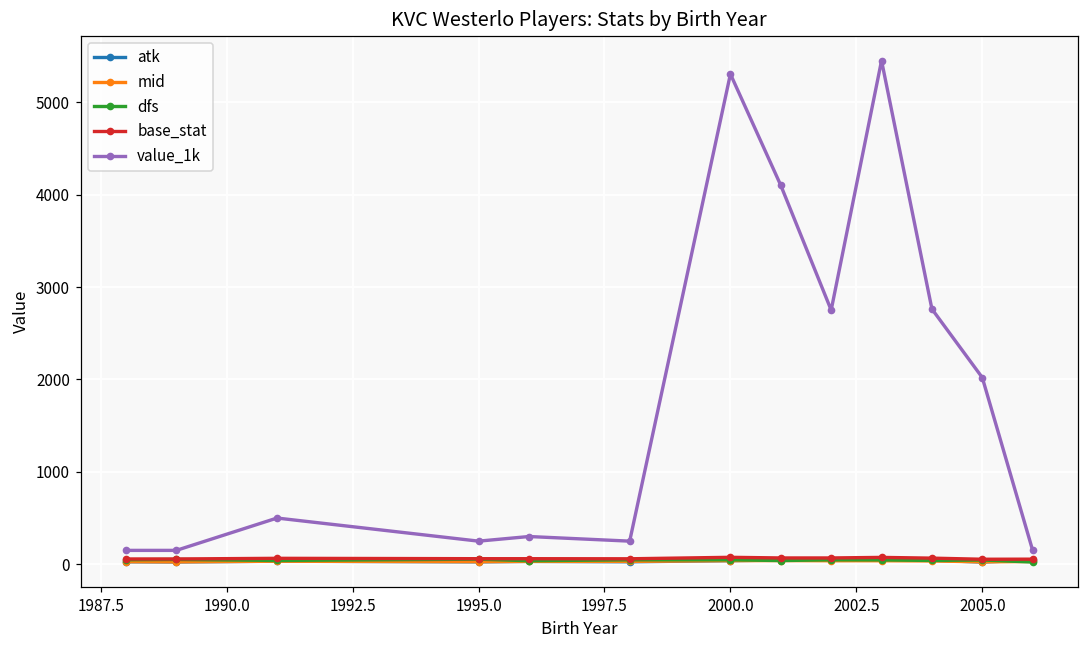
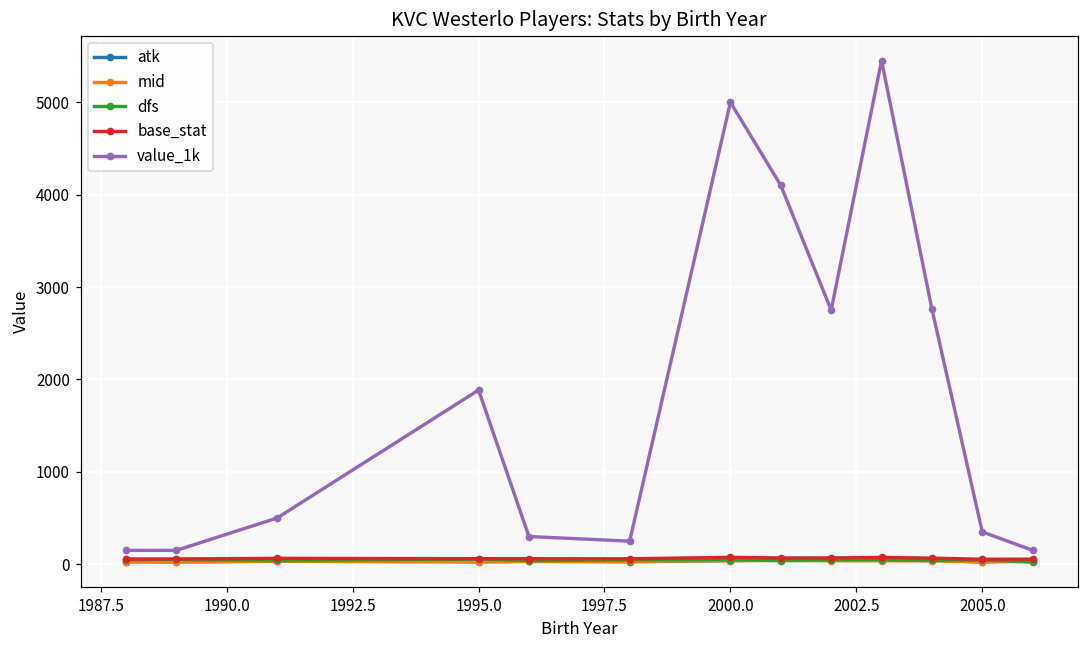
value_1k, 1995.0: 300 -> 1900
value_1k, 2000.0: 5300 -> 5000
value_1k, 2005.0: 2000 -> 400
